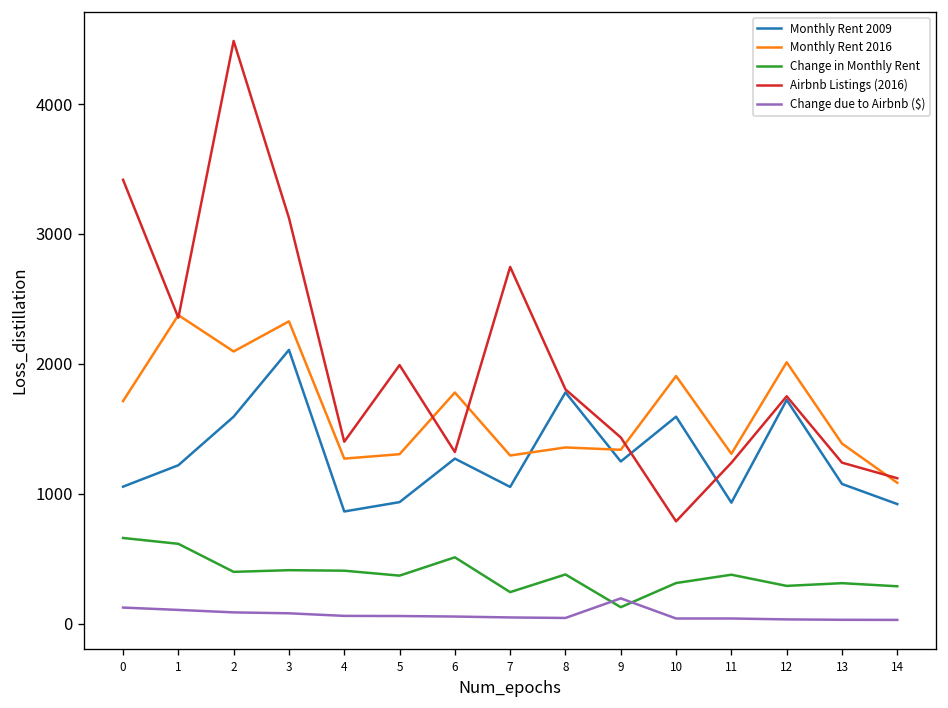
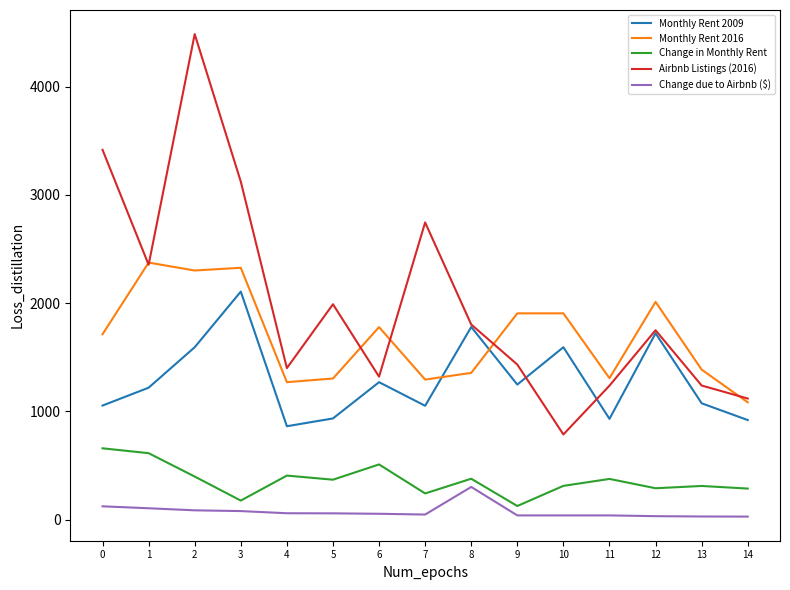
Monthly Rent 2016, 2: 2100 -> 2300
Change in Monthly Rent, 3: 410 -> 180
Change due to Airbnb ($), 8: 40 -> 300
Monthly Rent 2016, 9: 1340 -> 1910
Change due to Airbnb ($), 9: 190 -> 40
